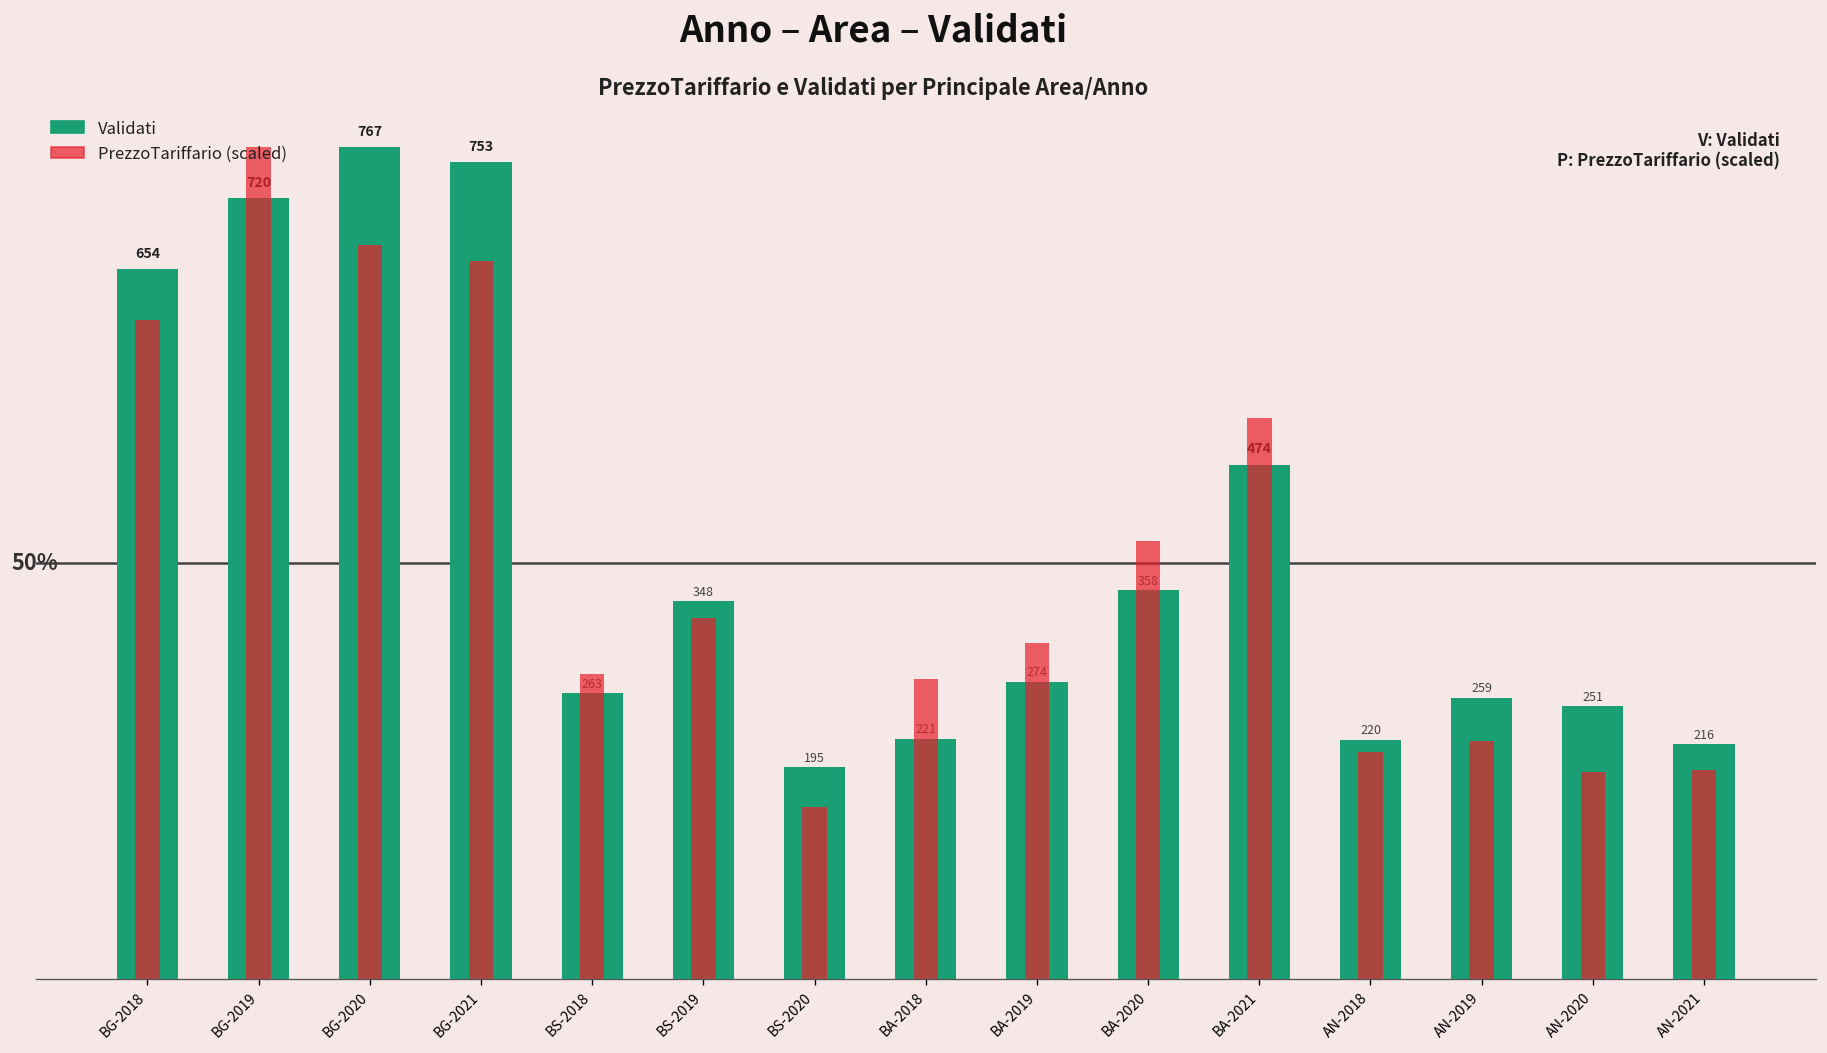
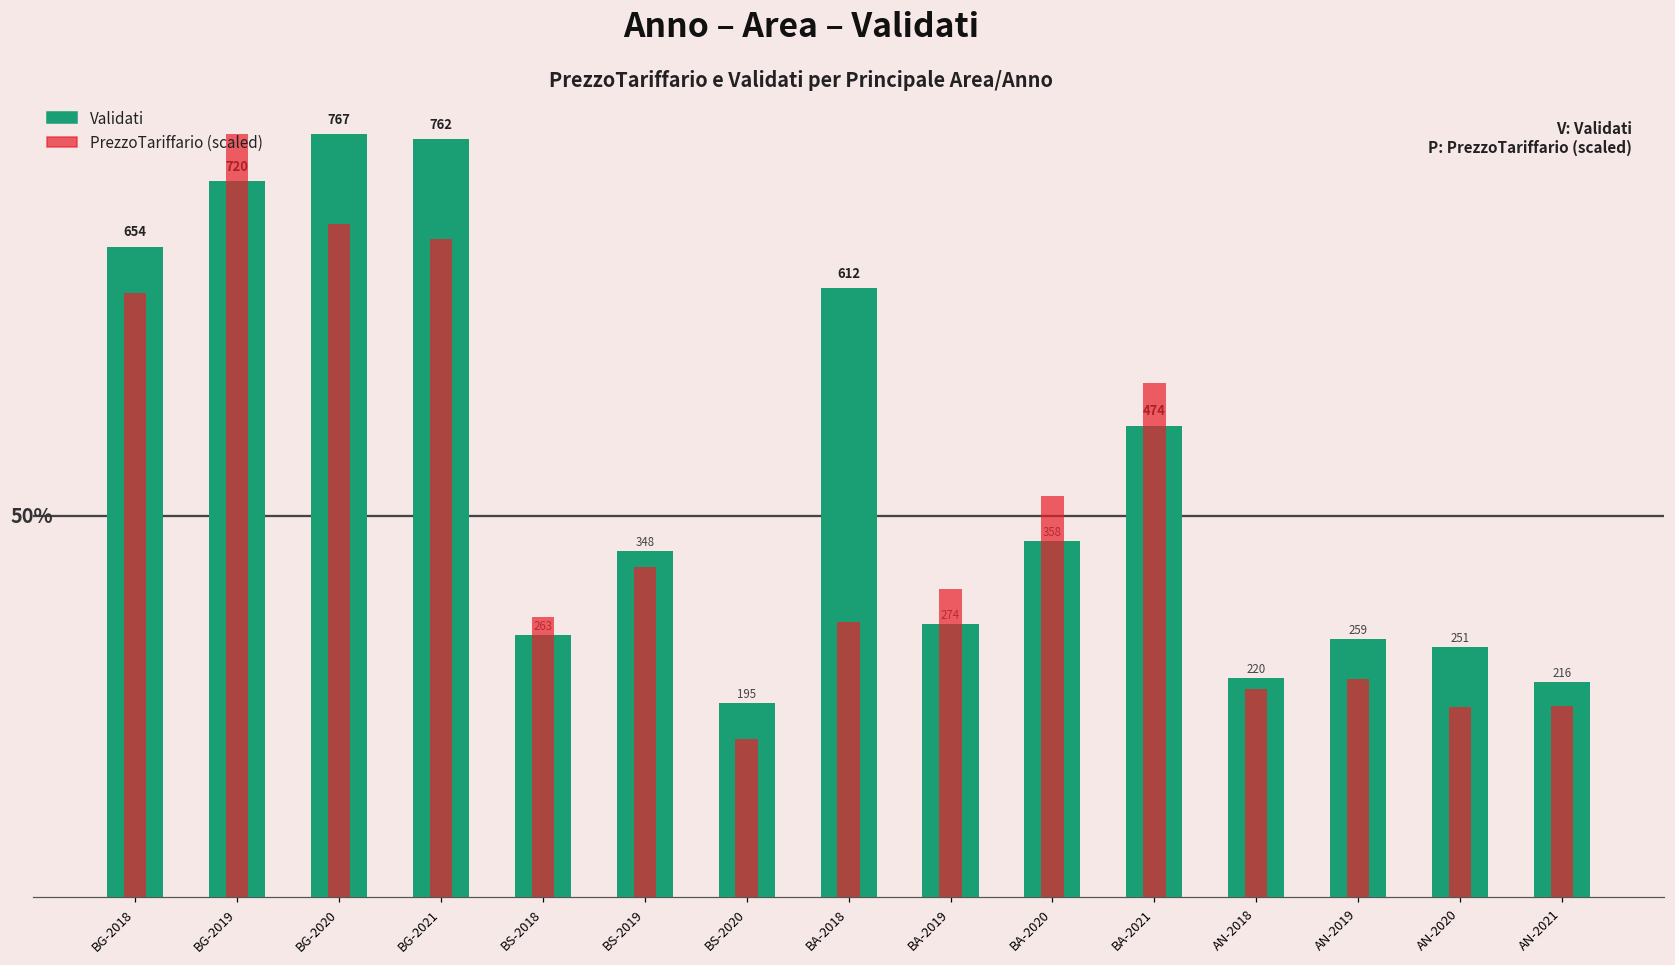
Validati, BG-2021: 753 -> 762
Validati, BA-2018: 221 -> 612
